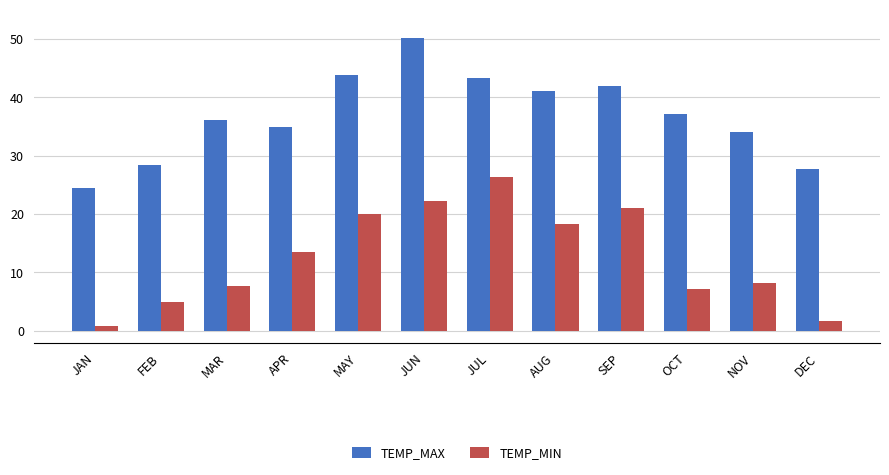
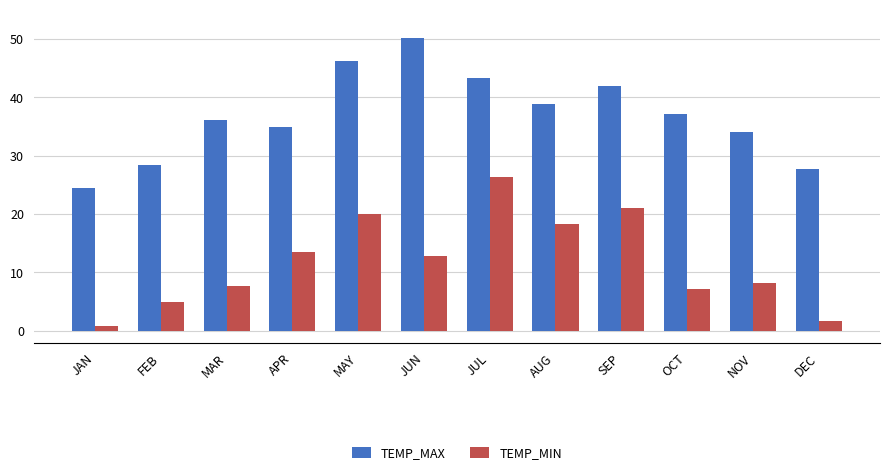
TEMP_MAX, MAY: 44 -> 46
TEMP_MIN, JUN: 22 -> 13
TEMP_MAX, AUG: 41 -> 39
